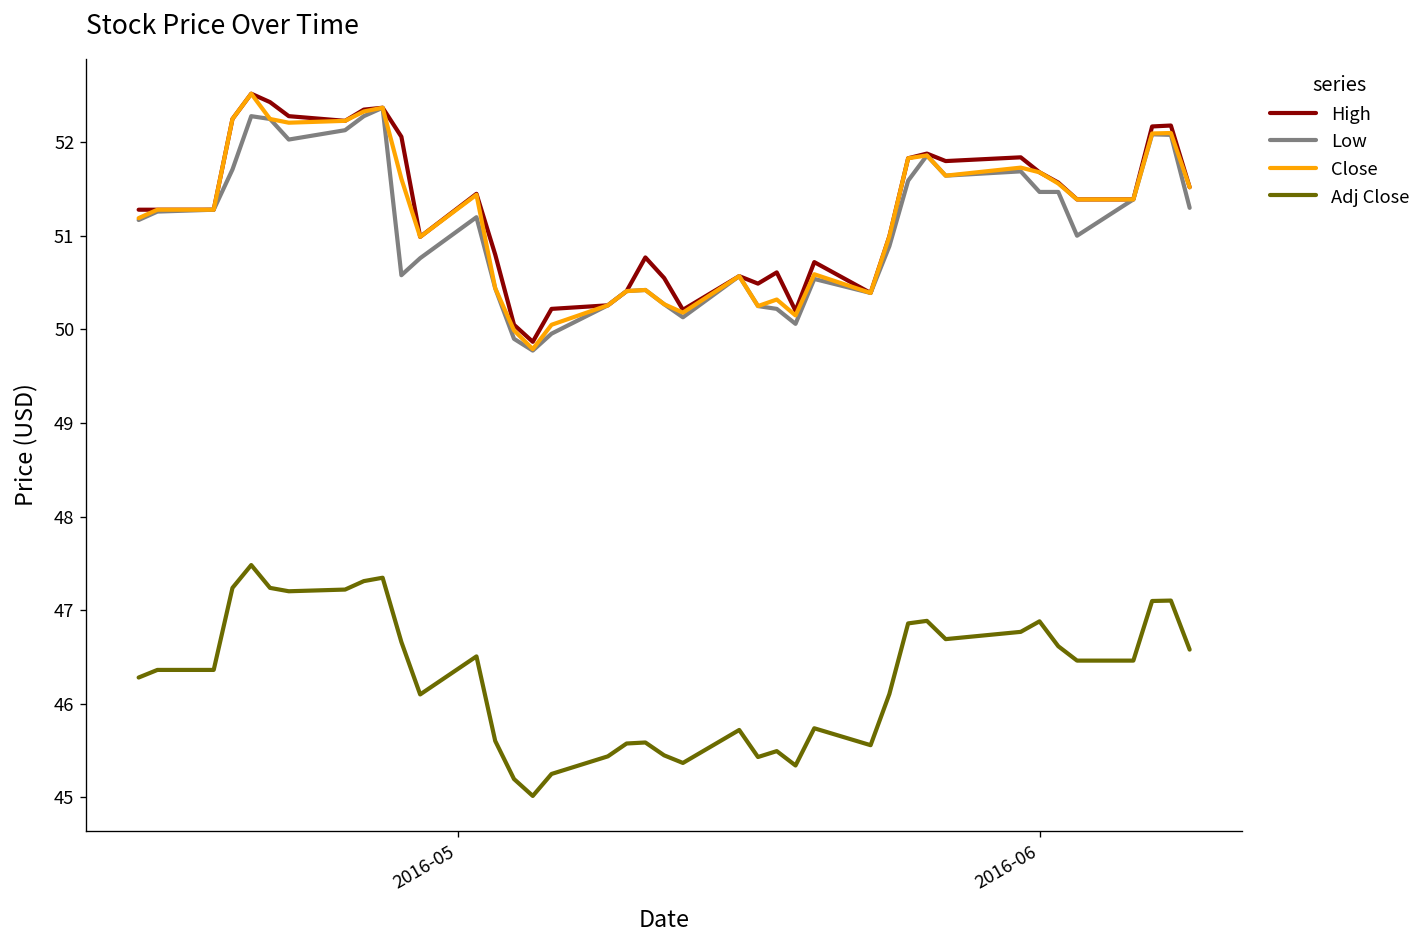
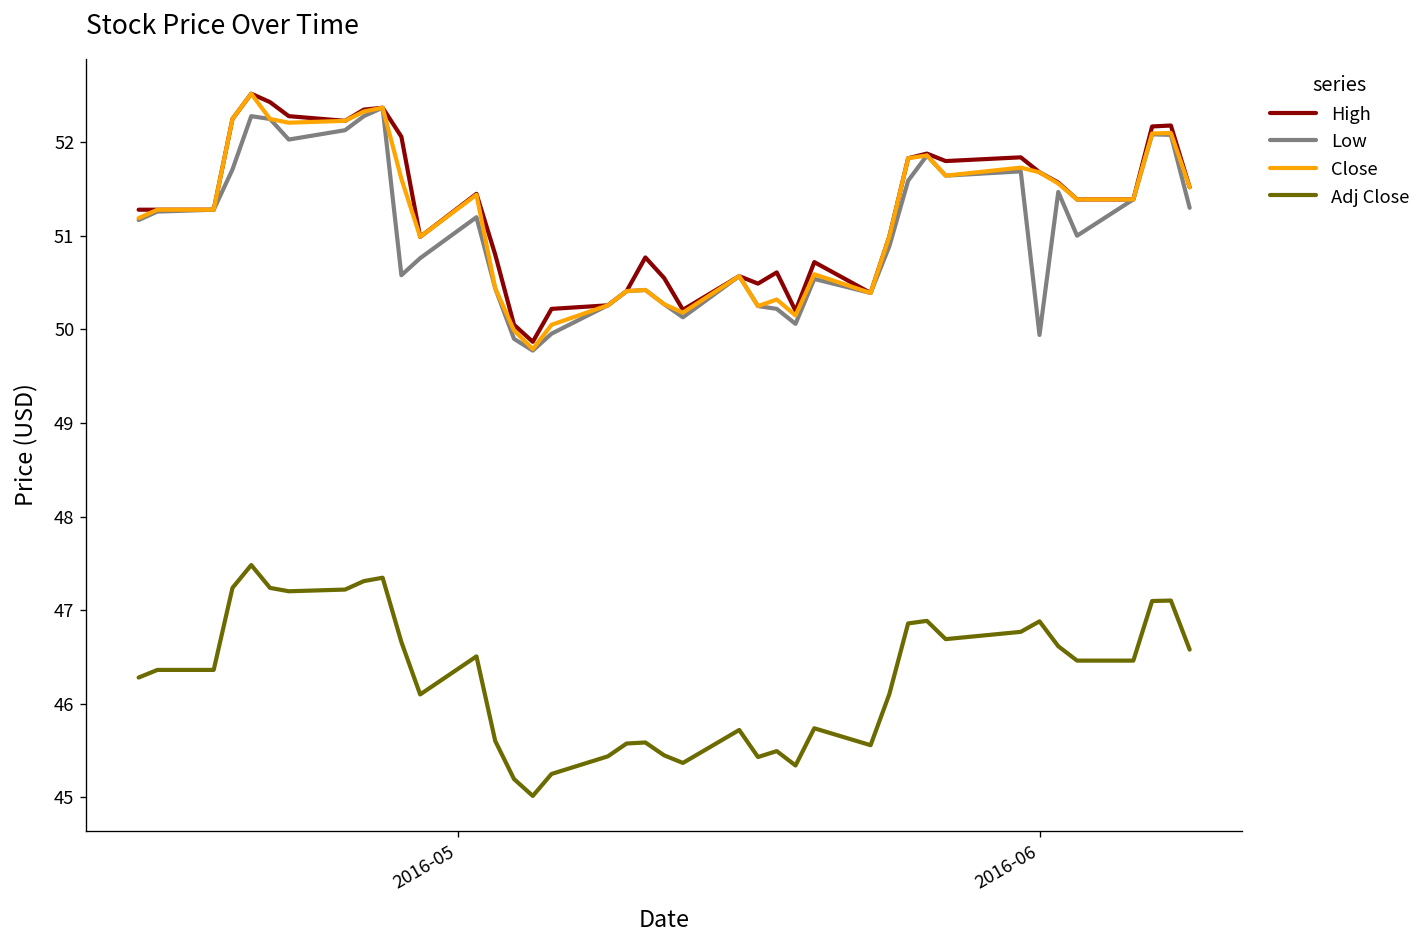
Low, 2016-06: 51.5 -> 49.9
